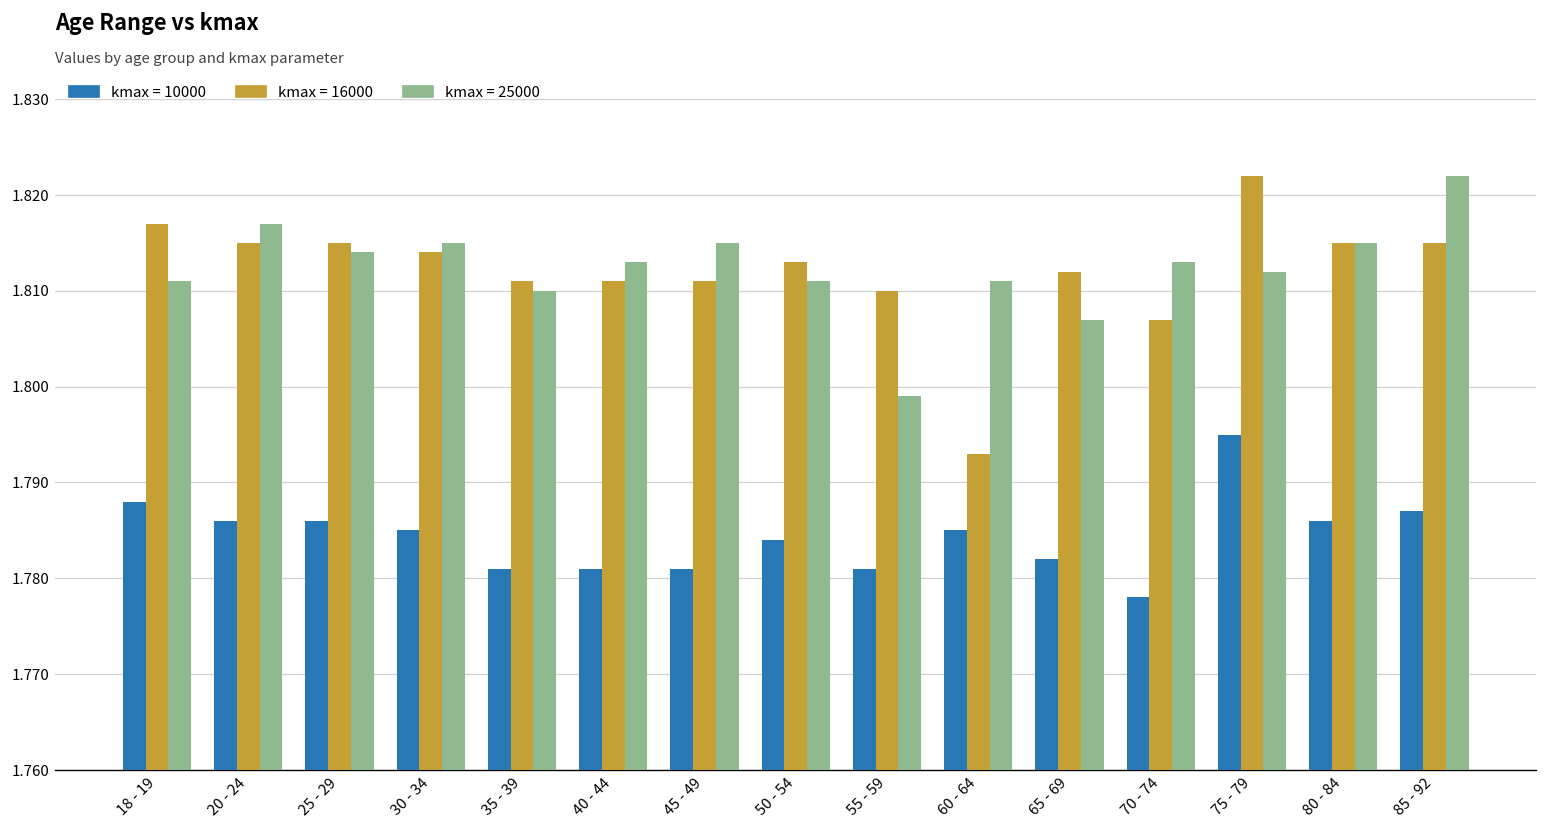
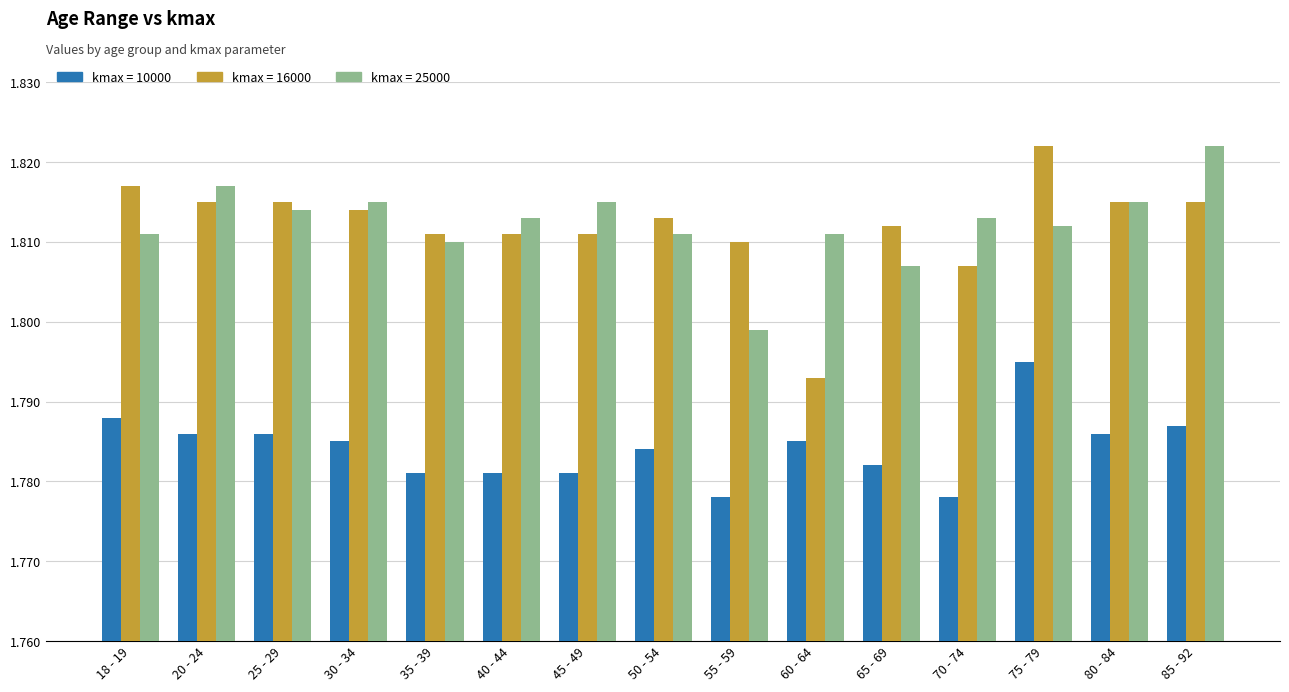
kmax = 10000, 55 - 59: 1.781 -> 1.778
